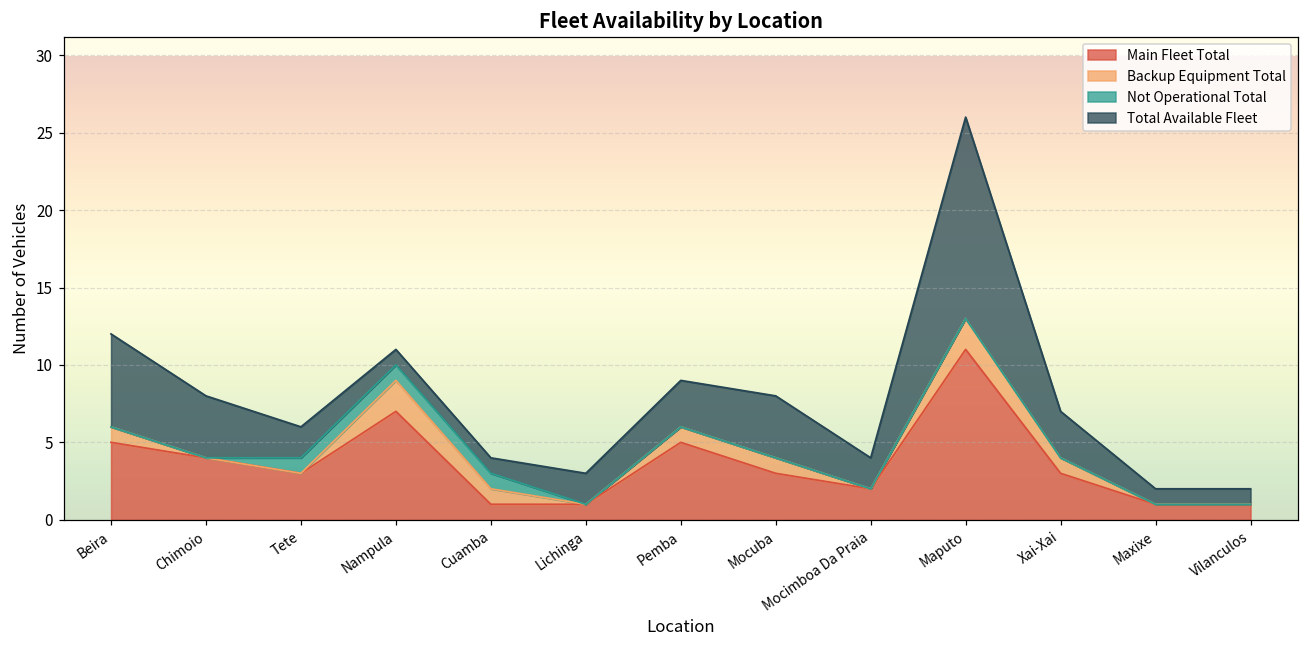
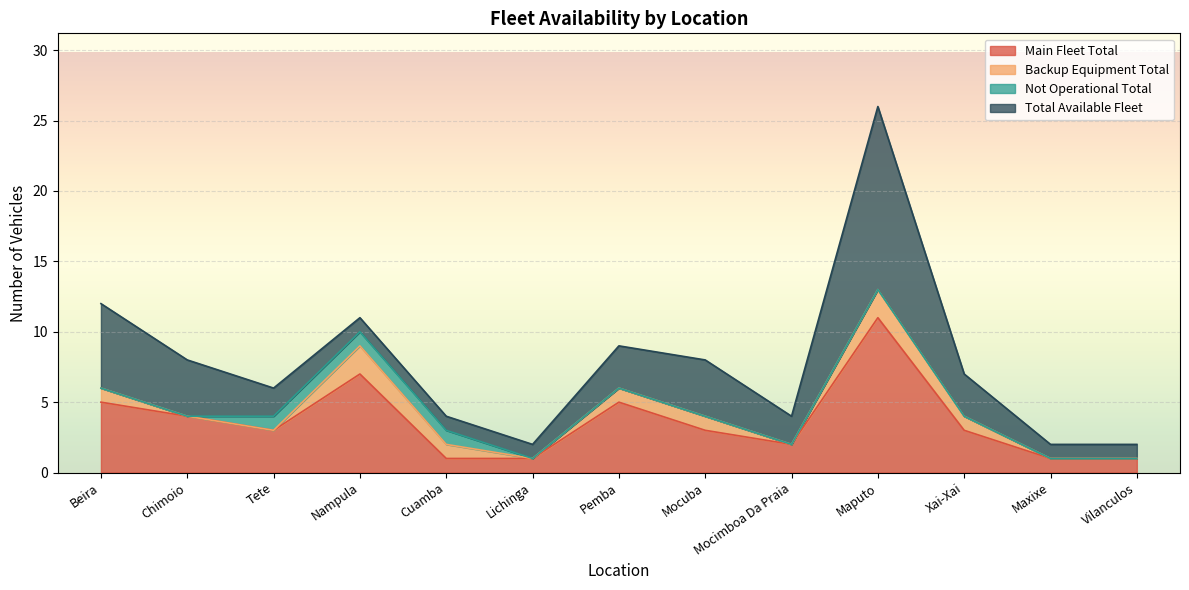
Total Available Fleet, Lichinga: 2 -> 1
